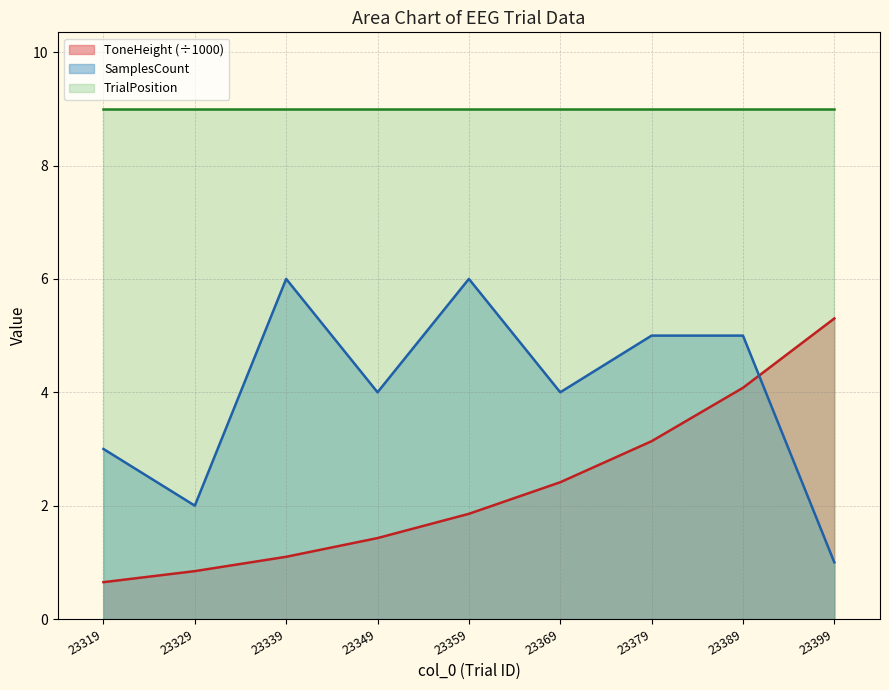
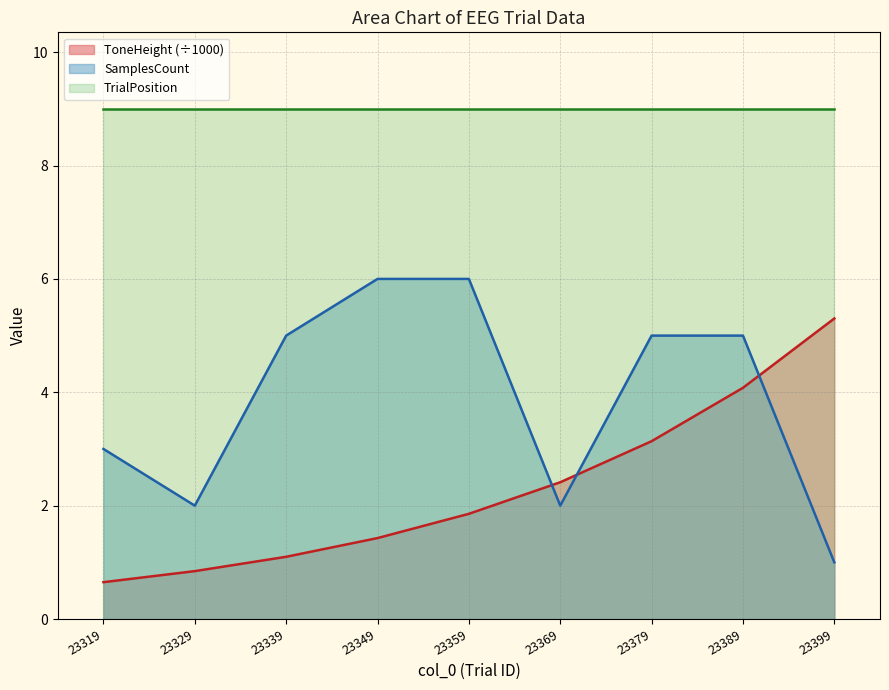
SamplesCount, 23339: 6 -> 5
SamplesCount, 23349: 4 -> 6
SamplesCount, 23369: 4 -> 2
